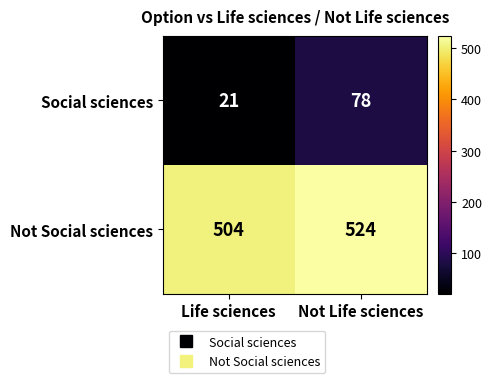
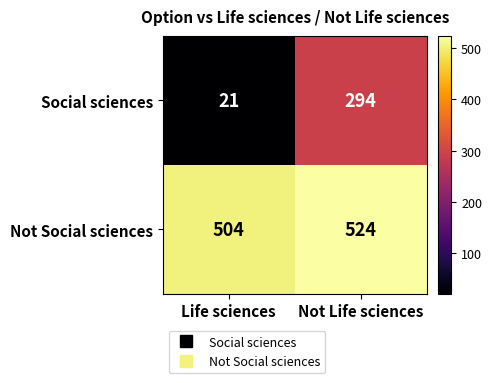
Social sciences, Not Life sciences: 78 -> 294
